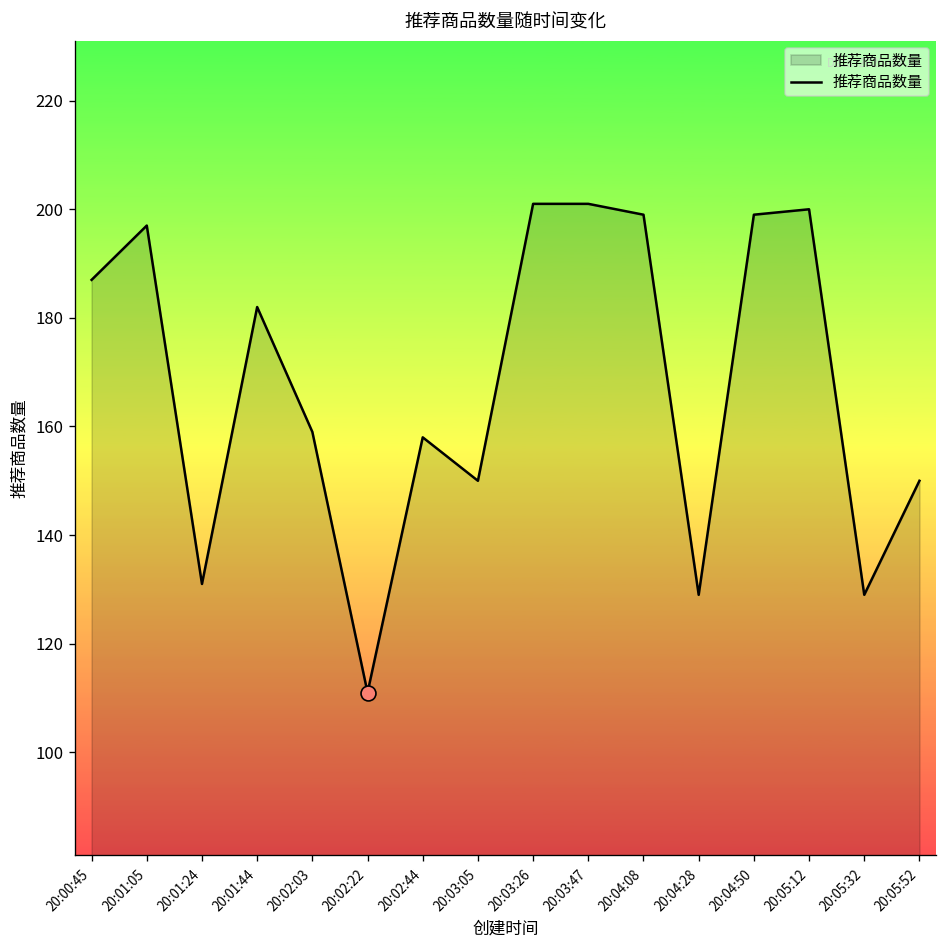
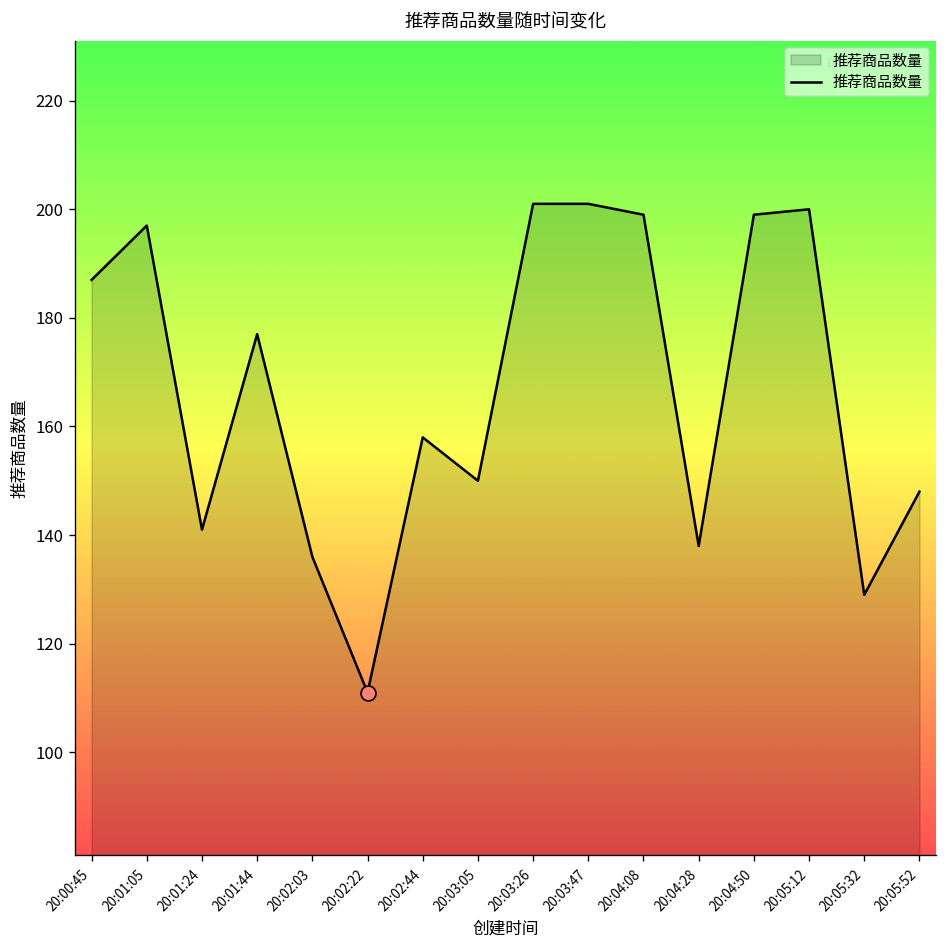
推荐商品数量, 20:01:24: 131 -> 141
推荐商品数量, 20:01:44: 182 -> 177
推荐商品数量, 20:02:03: 159 -> 136
推荐商品数量, 20:04:28: 129 -> 138
推荐商品数量, 20:05:52: 150 -> 148
